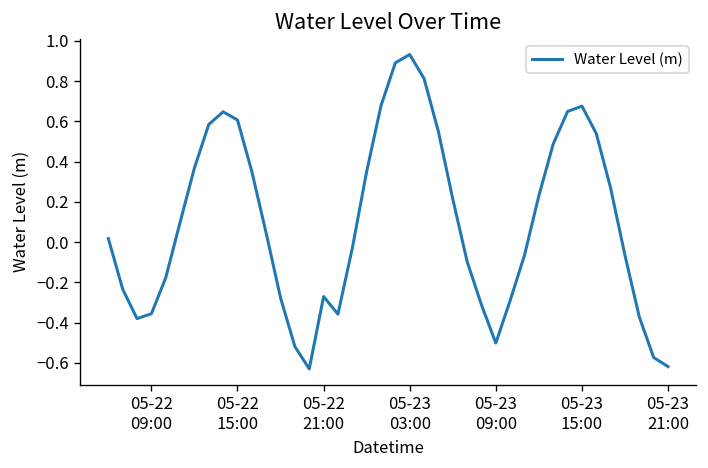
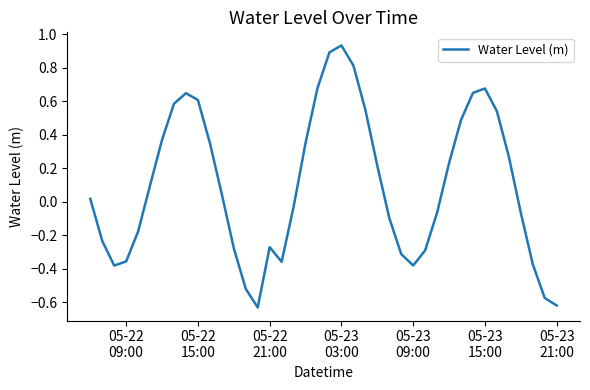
05-23 09:00: -0.50 -> -0.38
